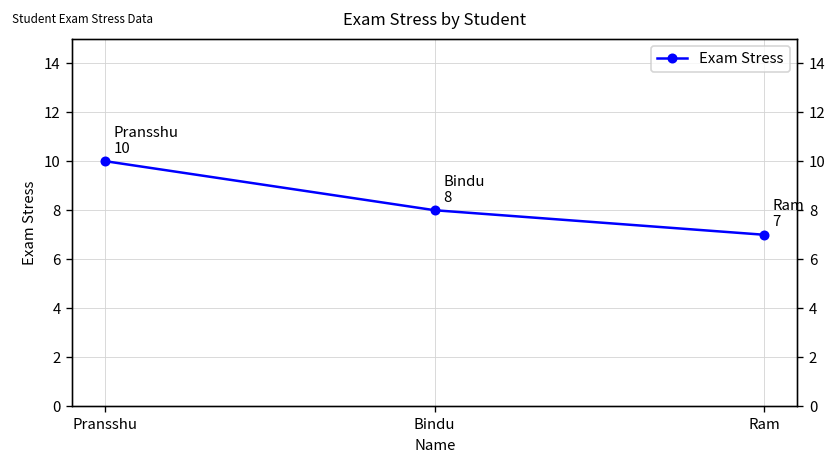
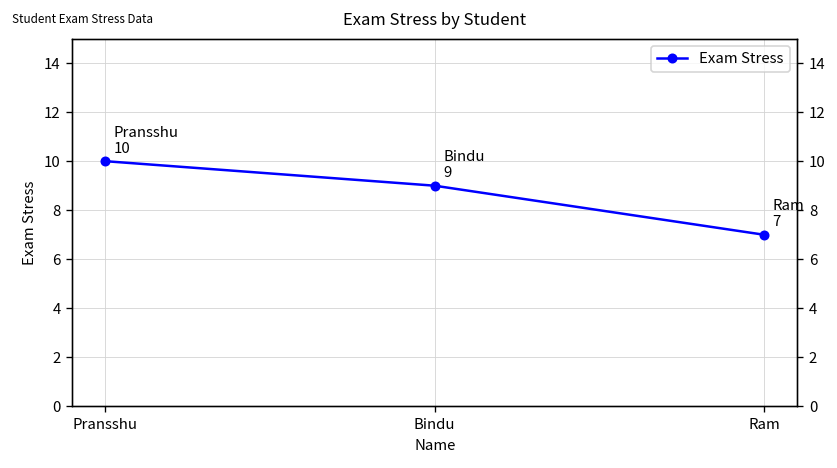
Bindu: 8 -> 9
